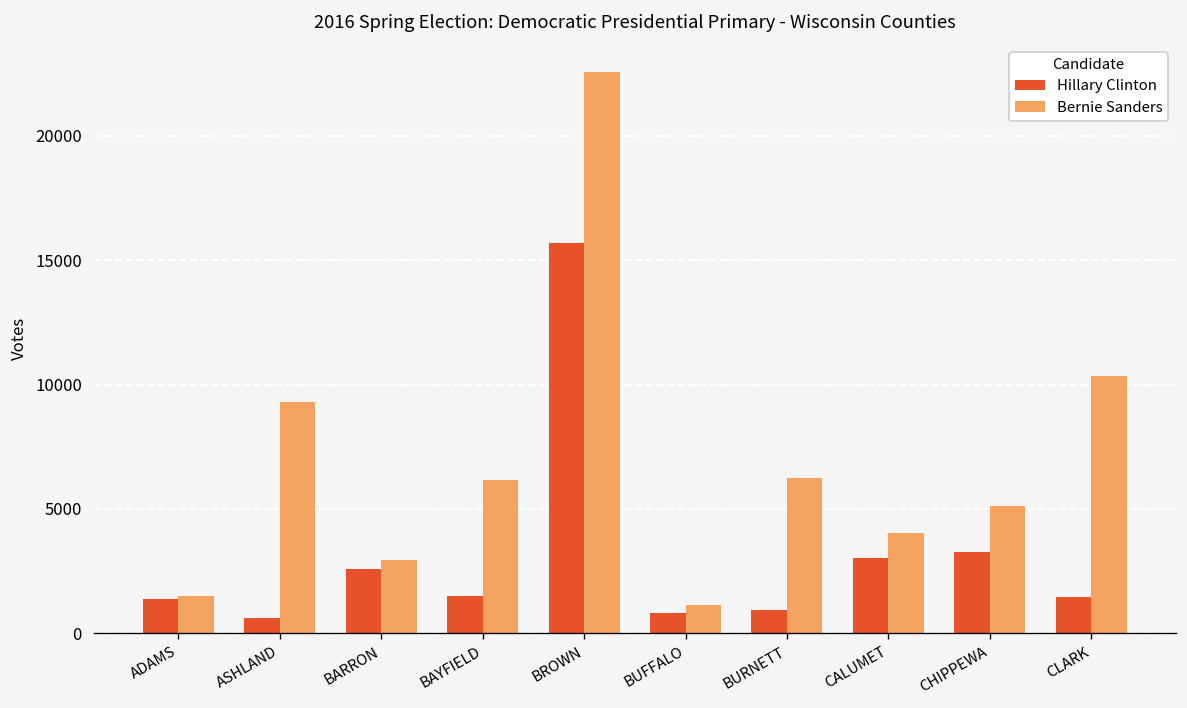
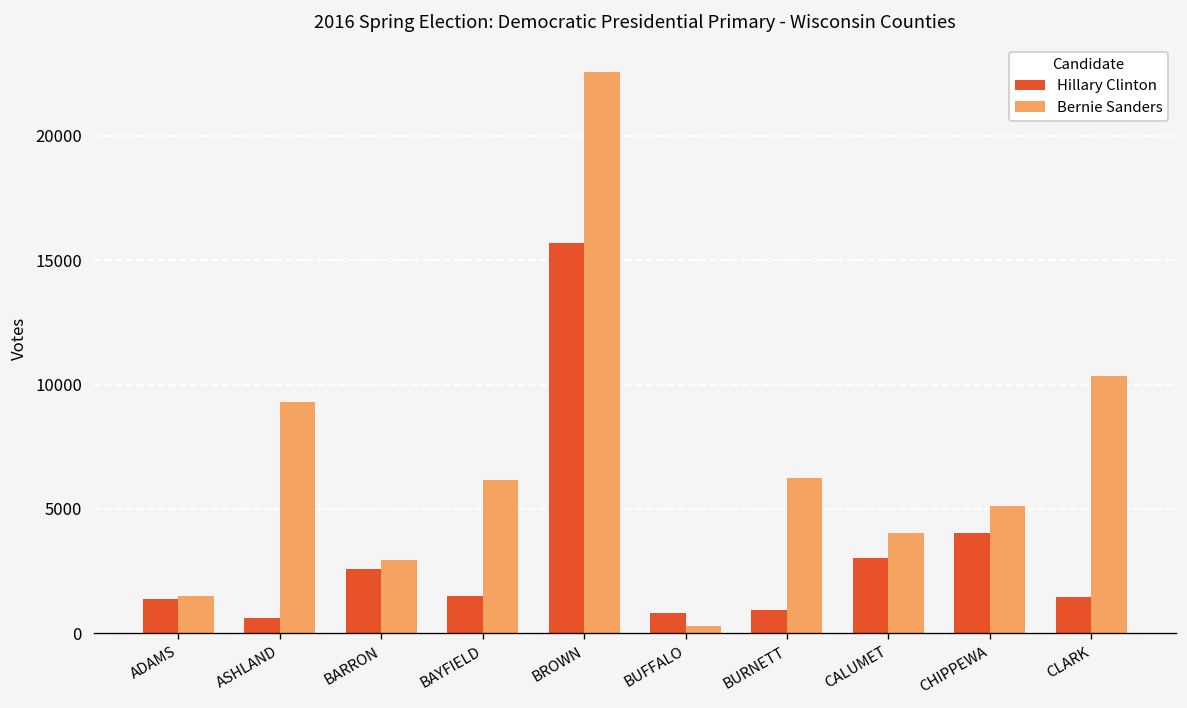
Bernie Sanders, BUFFALO: 1100 -> 300
Hillary Clinton, CHIPPEWA: 3300 -> 4000
